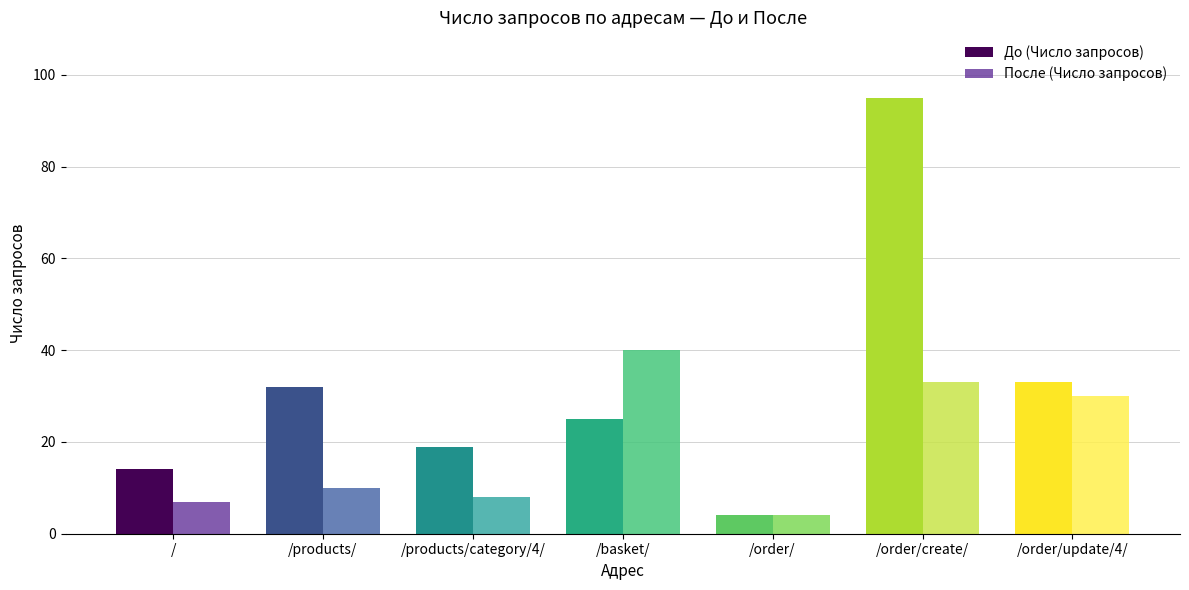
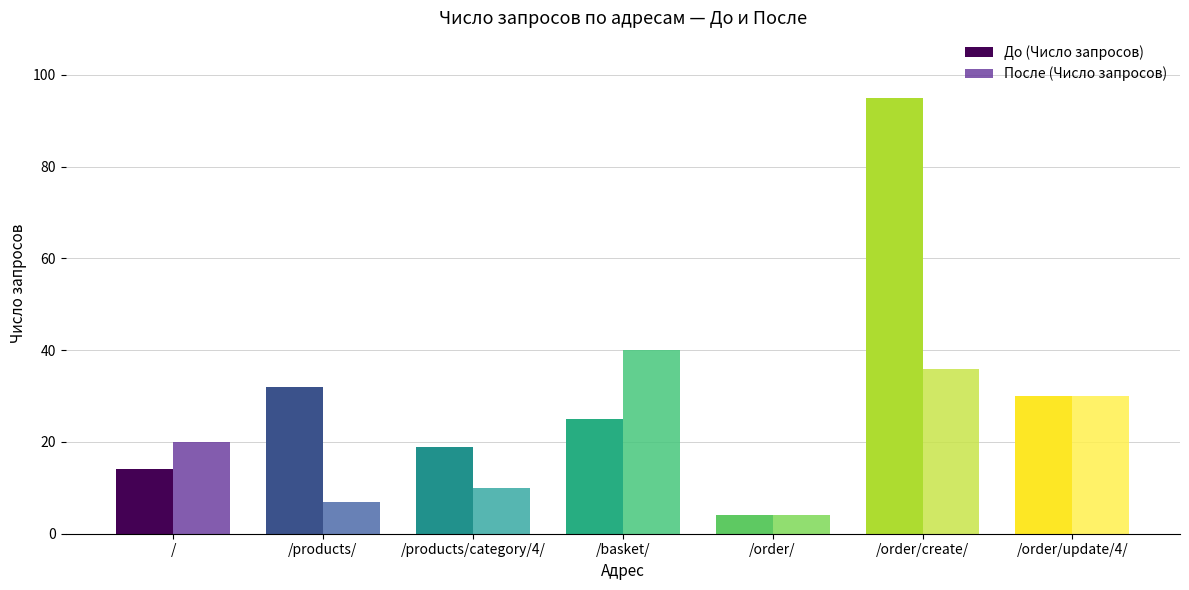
После (Число запросов), /: 7 -> 20
После (Число запросов), /products/: 10 -> 7
После (Число запросов), /products/category/4/: 8 -> 10
После (Число запросов), /order/create/: 33 -> 36
До (Число запросов), /order/update/4/: 33 -> 30
